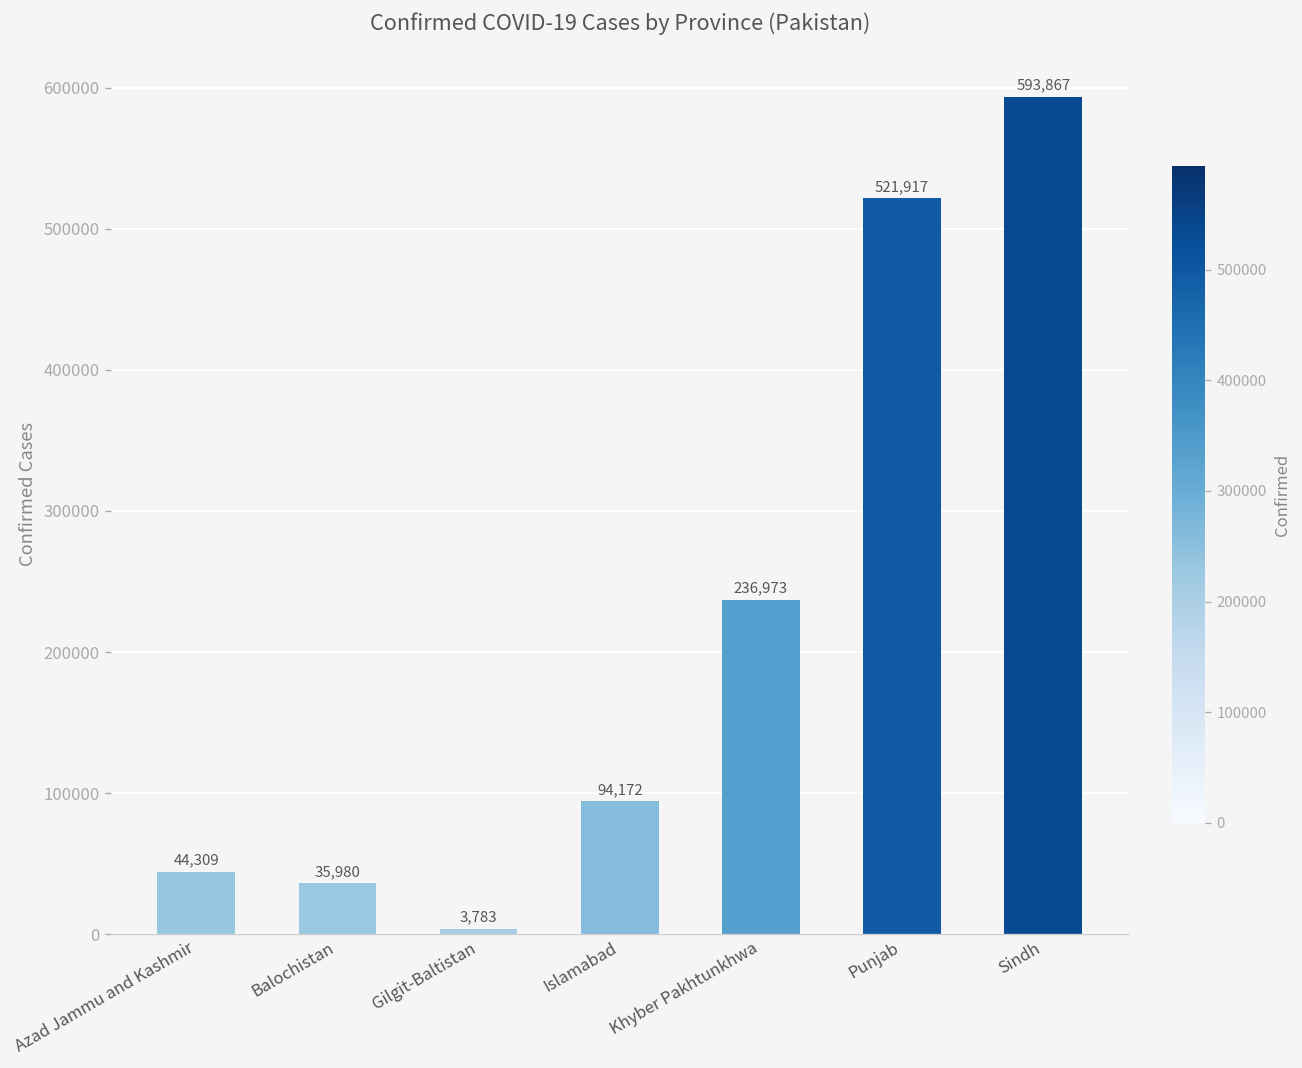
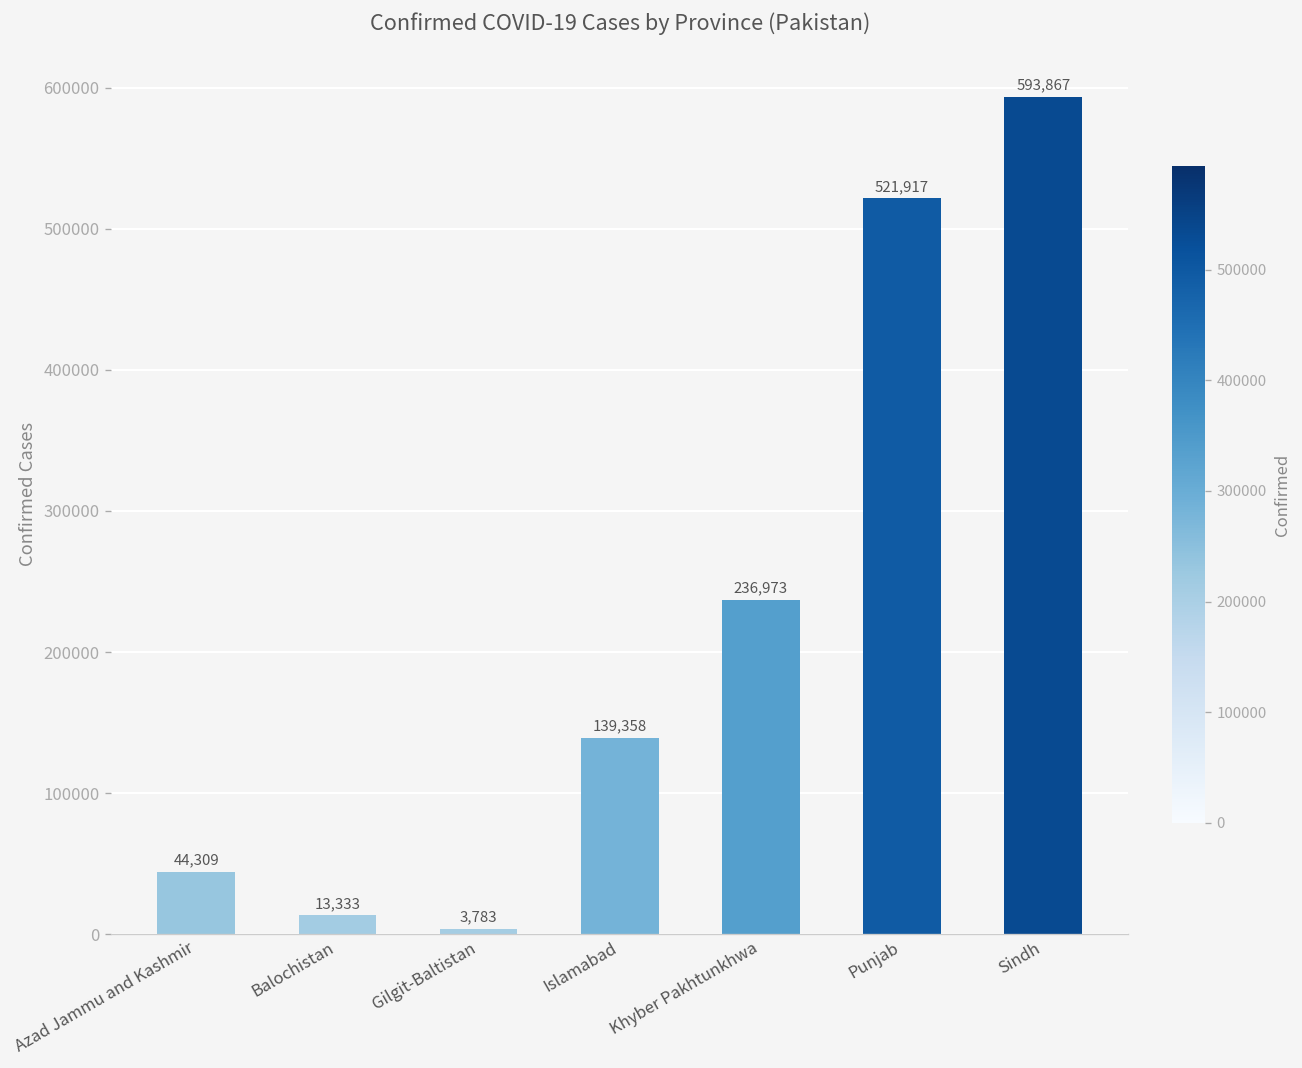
Balochistan: 35,980 -> 13,333
Islamabad: 94,172 -> 139,358
